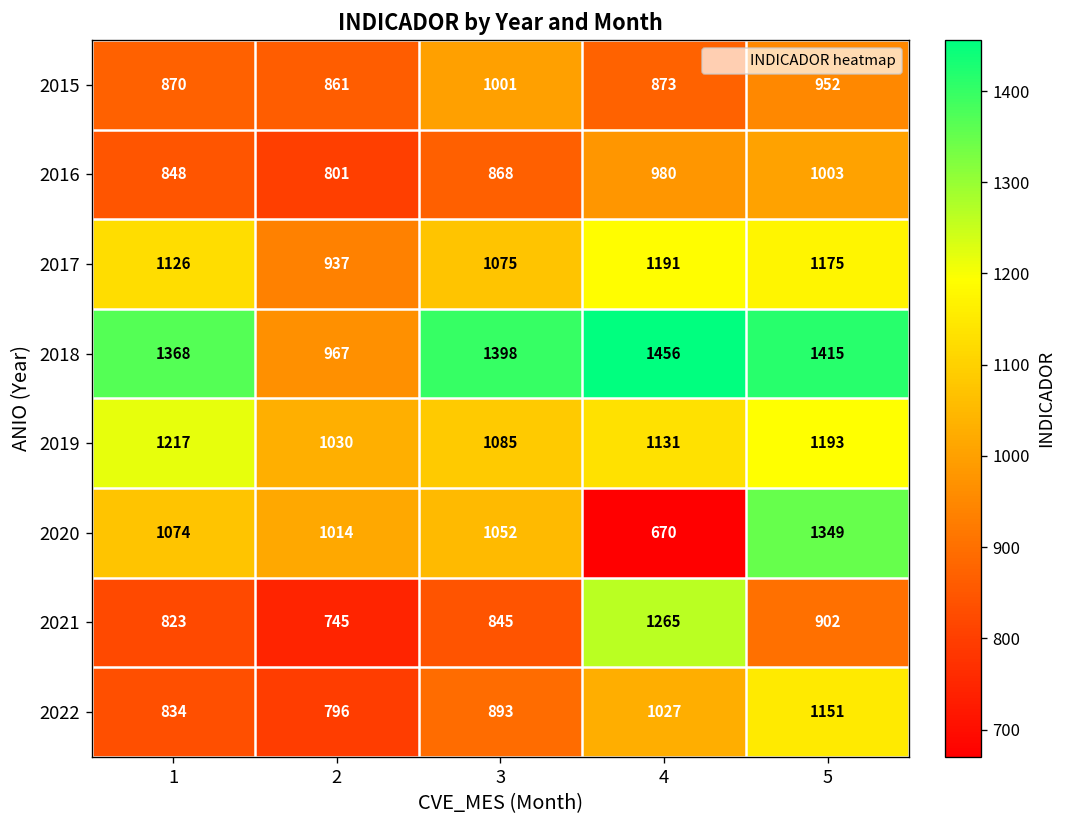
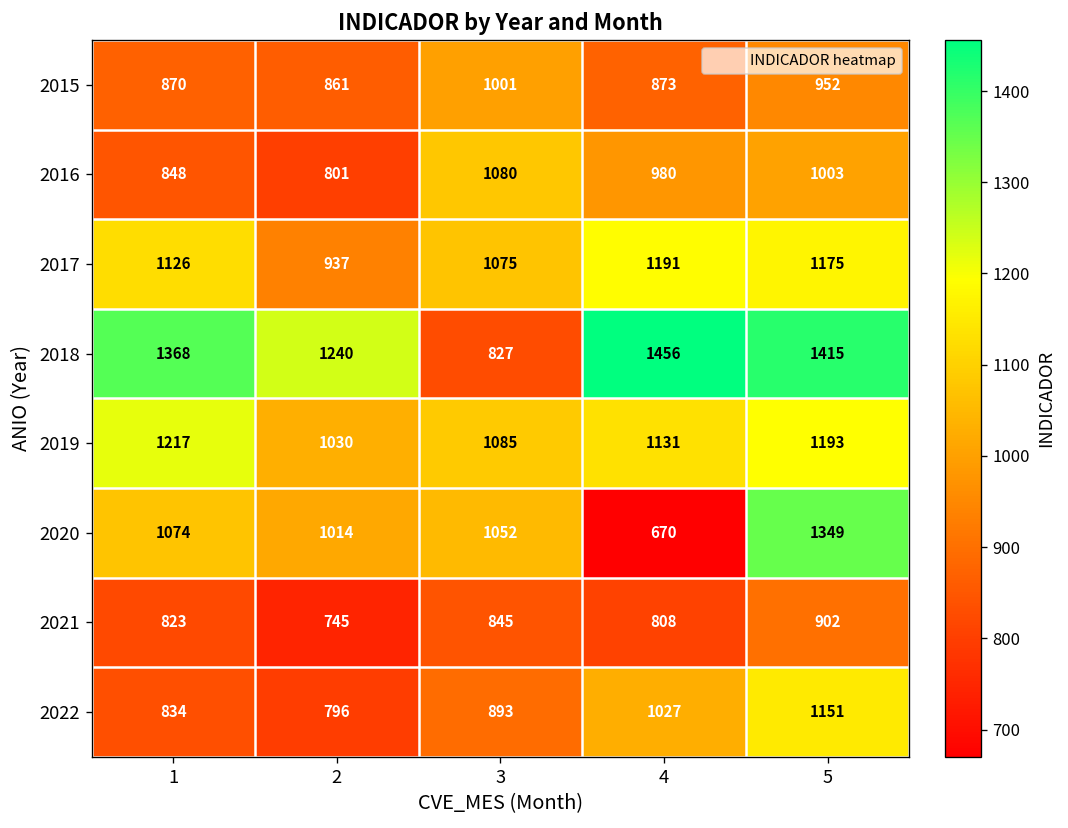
2016, 3: 868 -> 1080
2018, 2: 967 -> 1240
2018, 3: 1398 -> 827
2021, 4: 1265 -> 808
